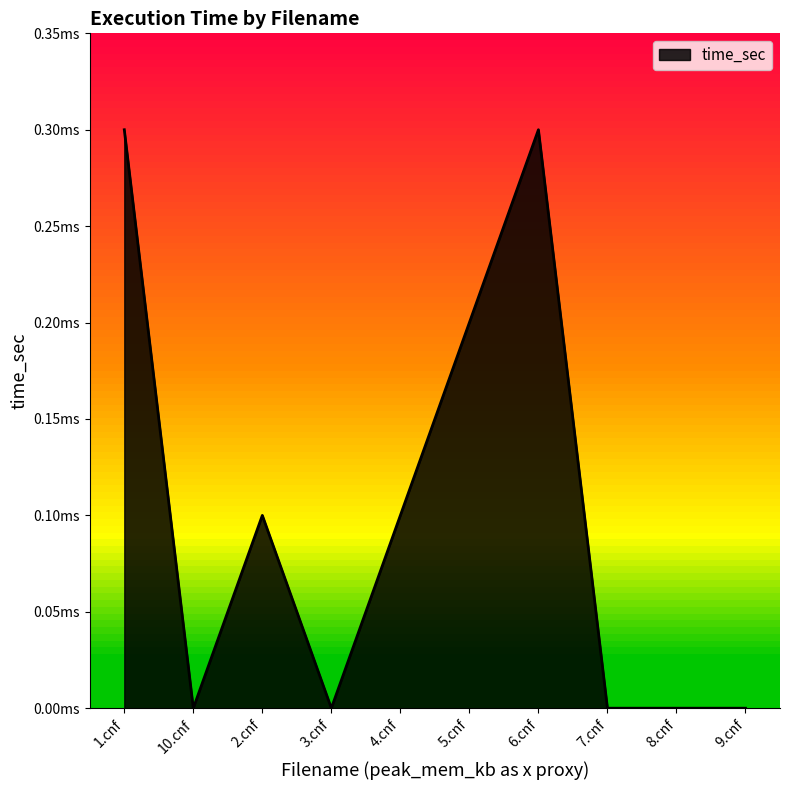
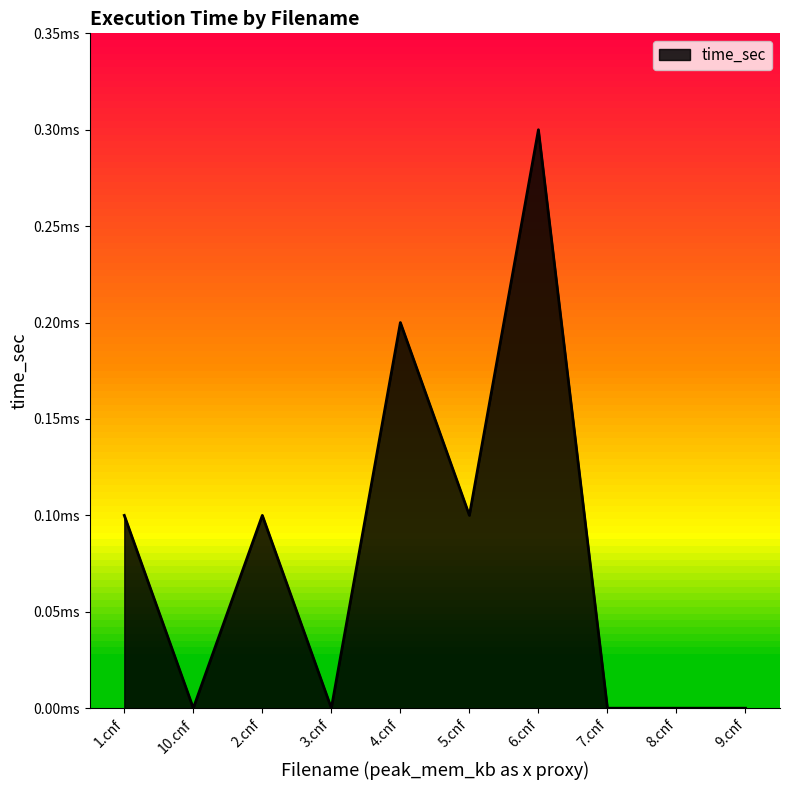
time_sec, 1.cnf: 0.300ms -> 0.100ms
time_sec, 4.cnf: 0.100ms -> 0.200ms
time_sec, 5.cnf: 0.200ms -> 0.100ms
